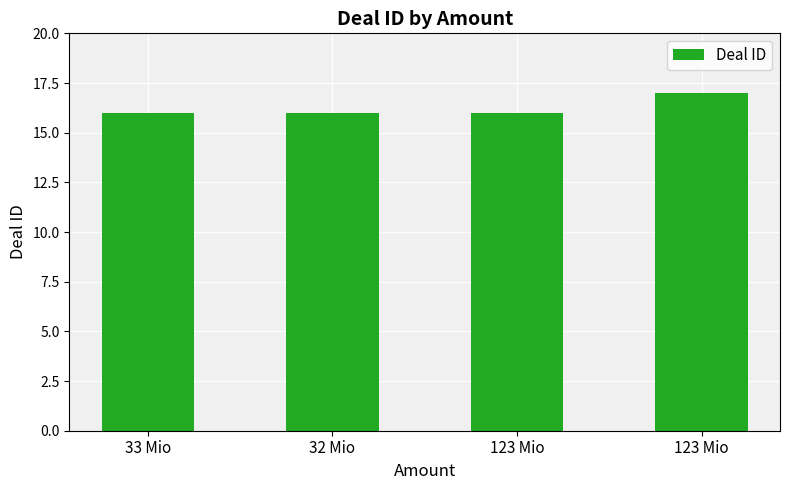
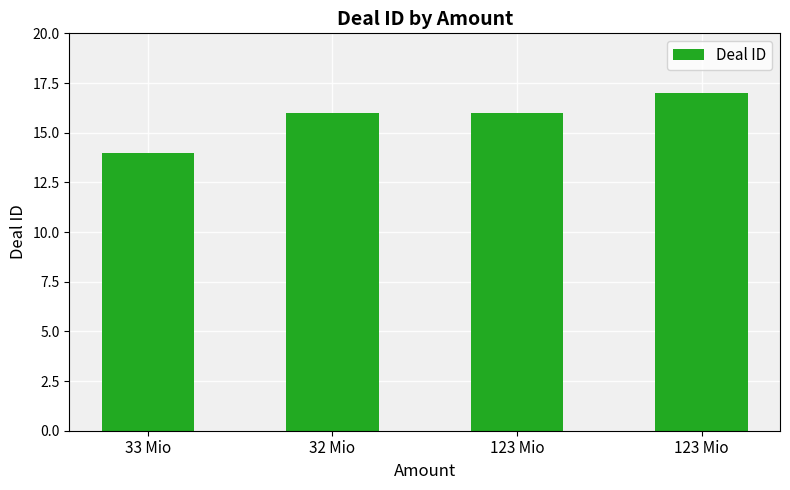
33 Mio: 16 -> 14
